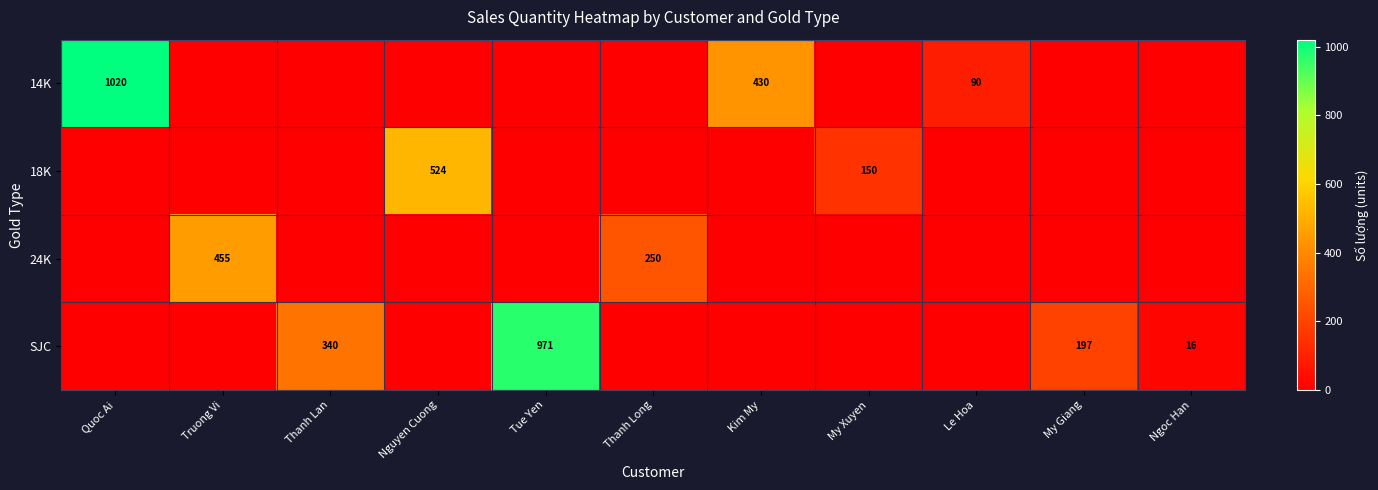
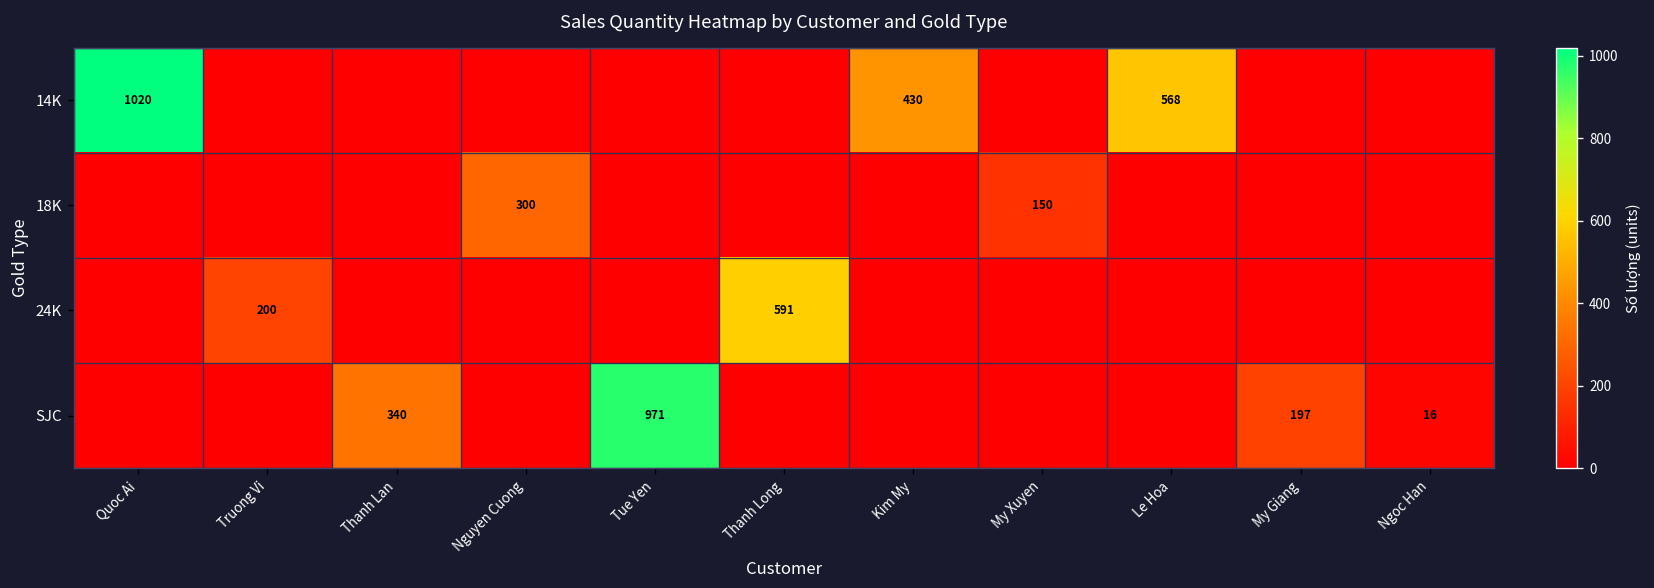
14K, Le Hoa: 90 -> 568
18K, Nguyen Cuong: 524 -> 300
24K, Truong Vi: 455 -> 200
24K, Thanh Long: 250 -> 591
